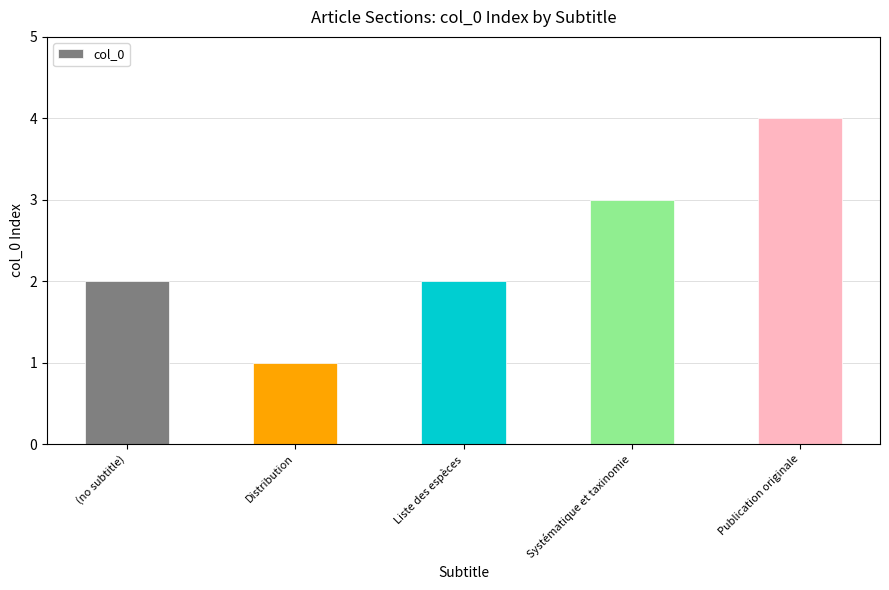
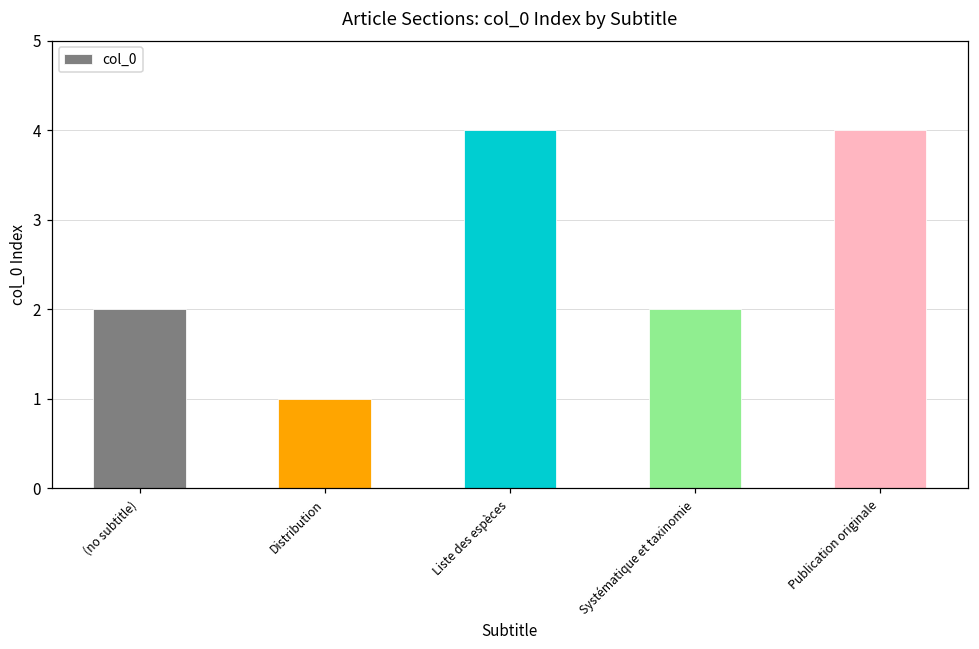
Liste des espèces: 2 -> 4
Systématique et taxinomie: 3 -> 2
